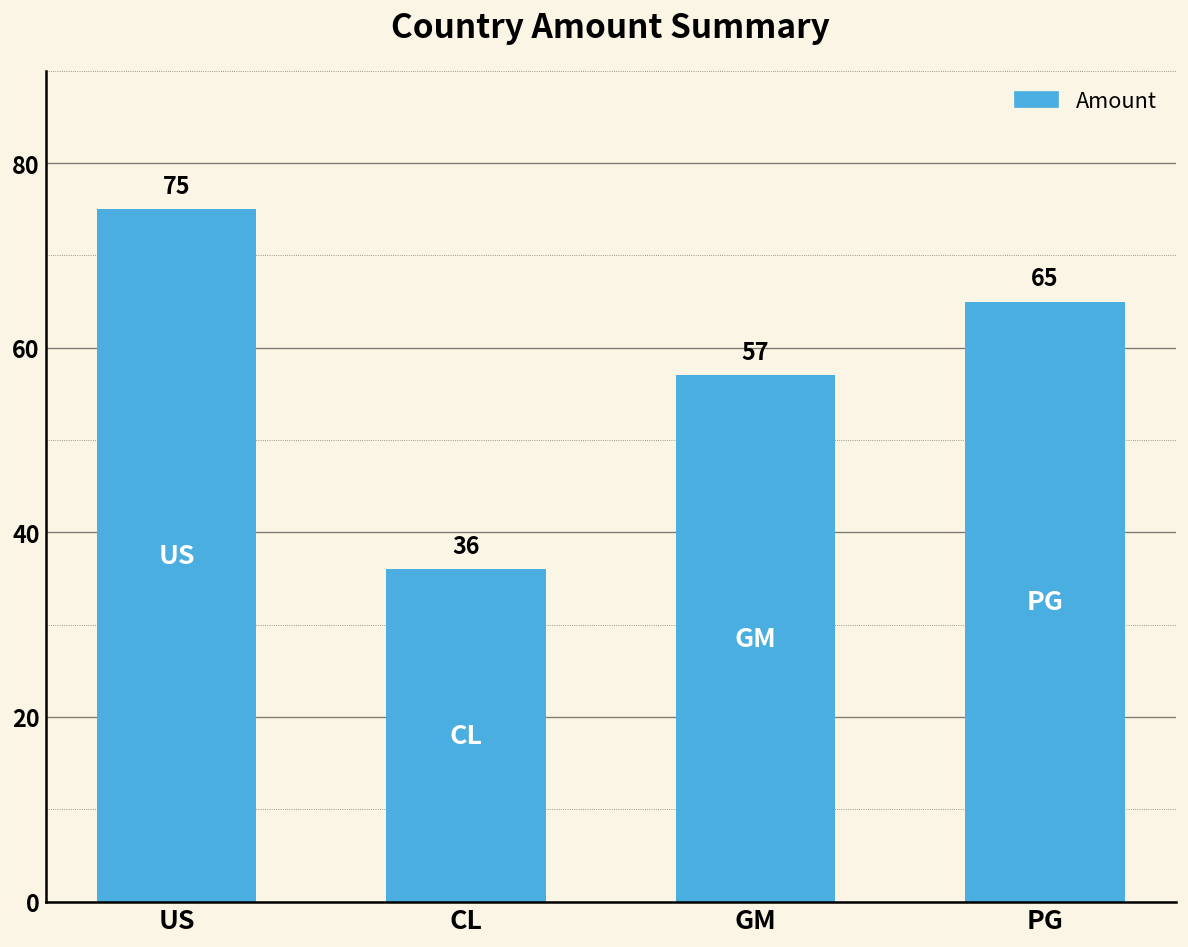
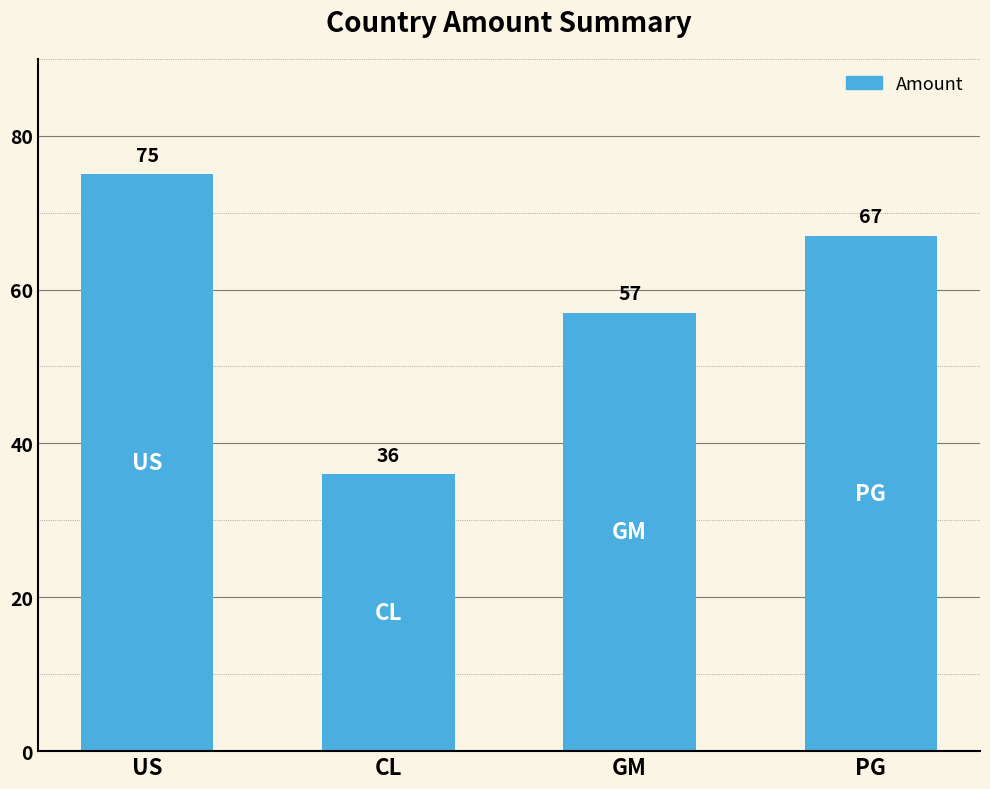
PG: 65 -> 67
